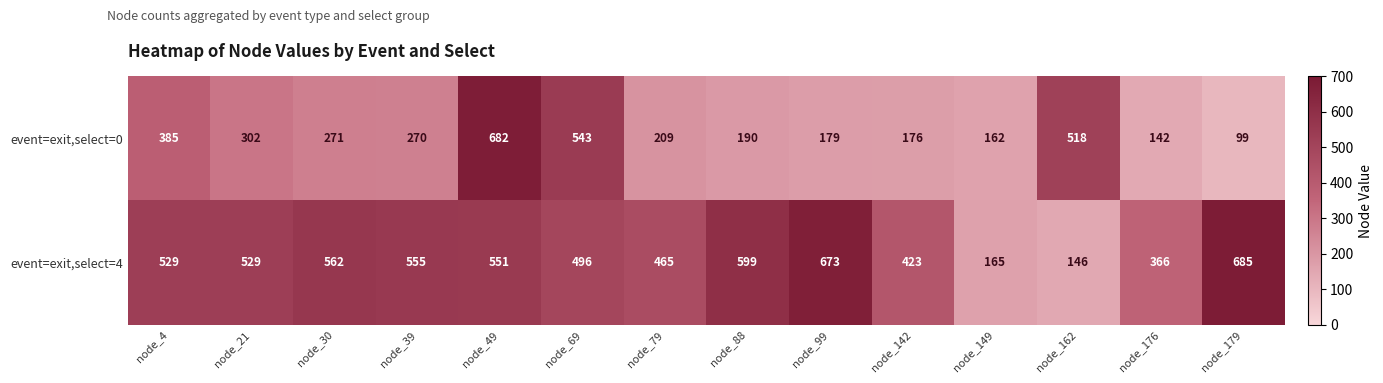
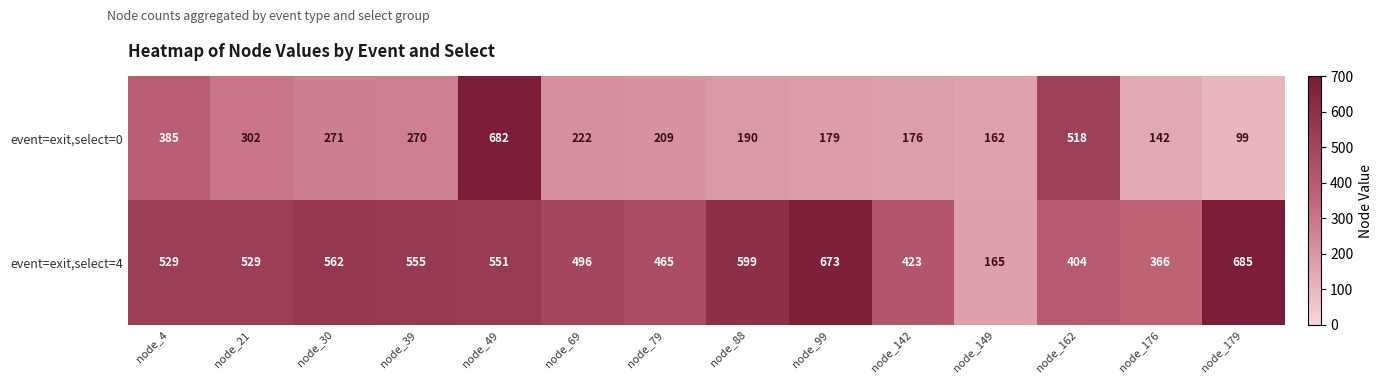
event=exit,select=0, node_69: 543 -> 222
event=exit,select=4, node_162: 146 -> 404
